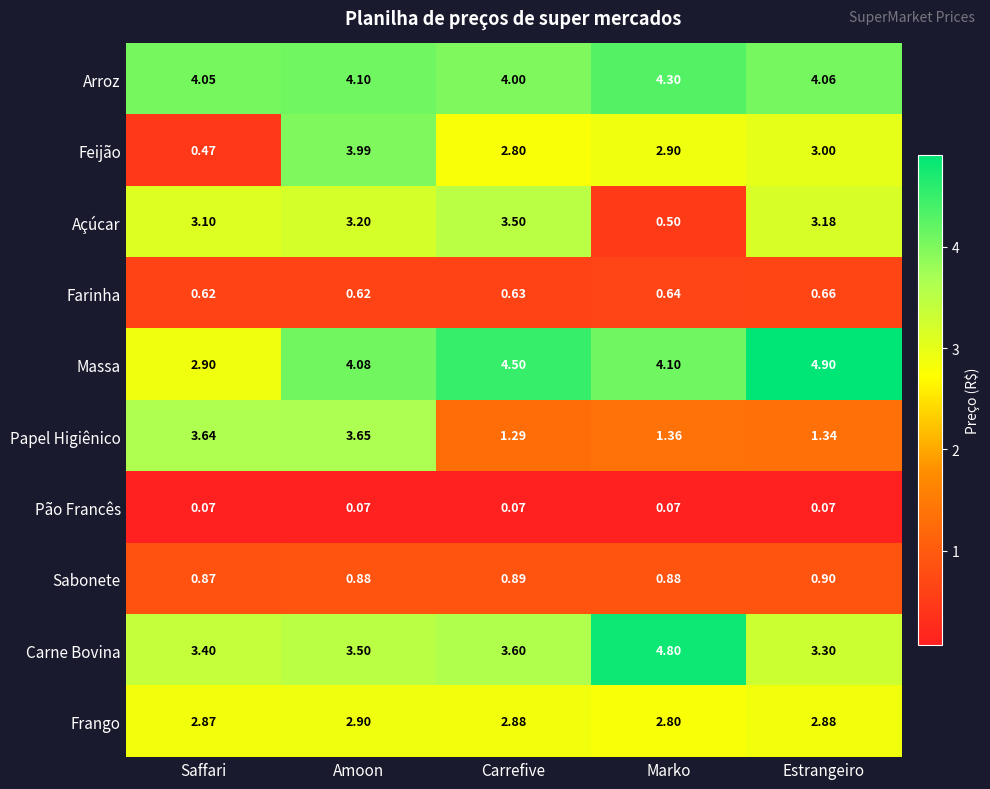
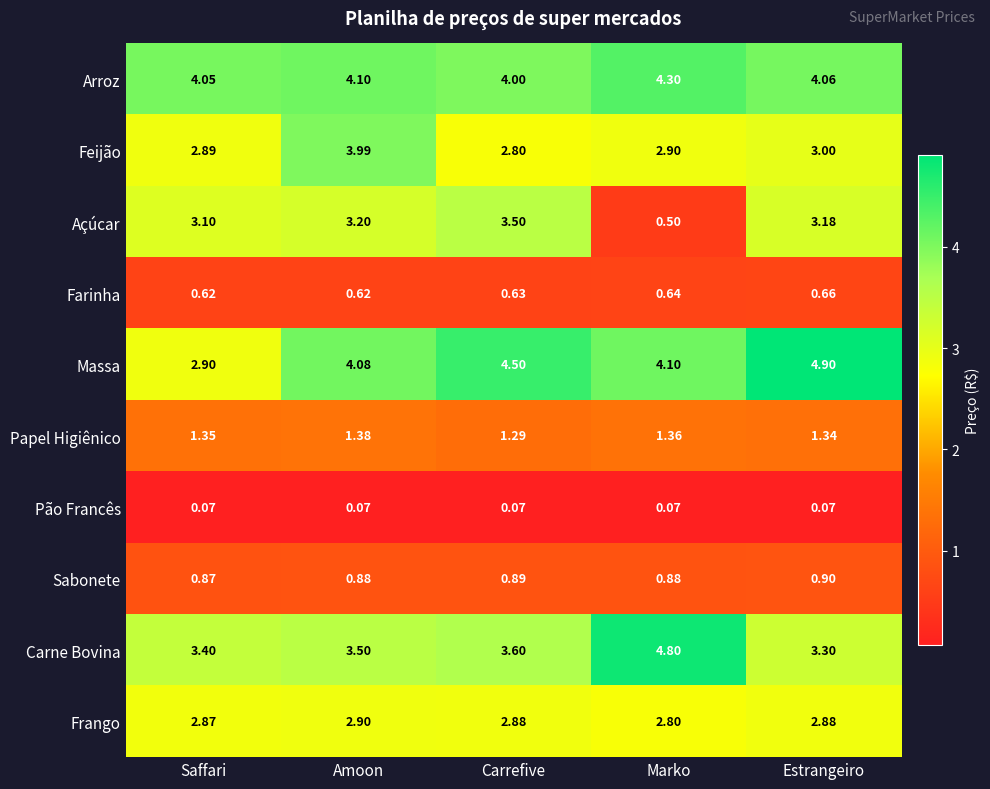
Feijão, Saffari: 0.47 -> 2.89
Papel Higiênico, Saffari: 3.64 -> 1.35
Papel Higiênico, Amoon: 3.65 -> 1.38
